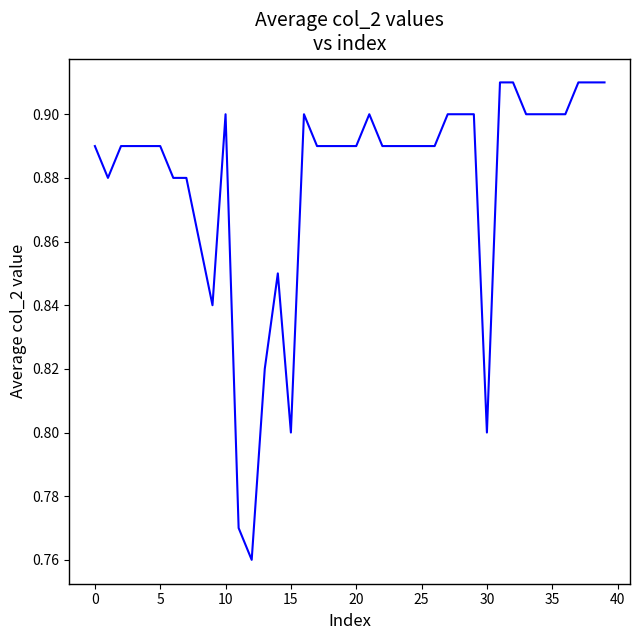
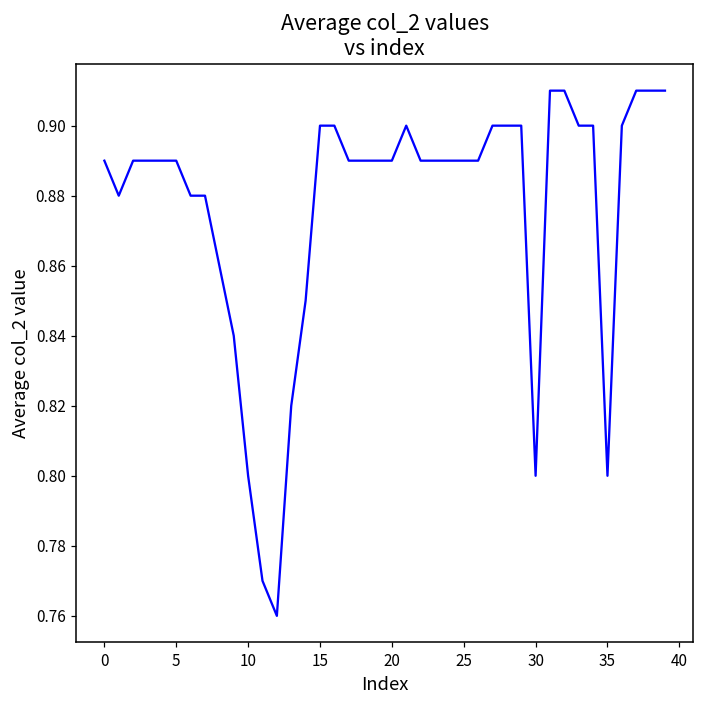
10: 0.9 -> 0.8
15: 0.8 -> 0.9
35: 0.9 -> 0.8
